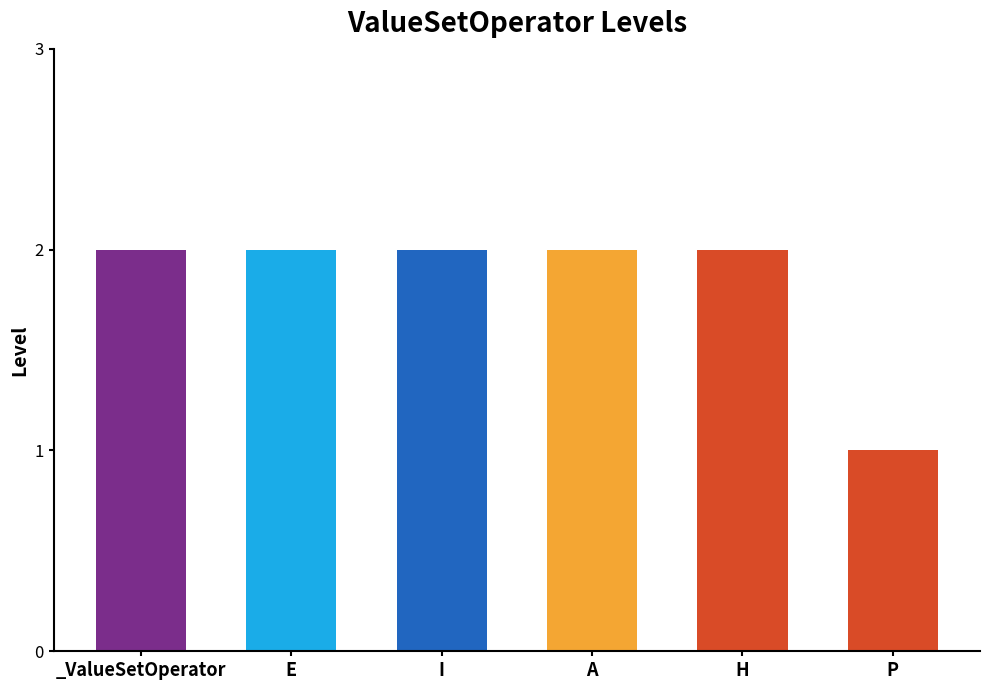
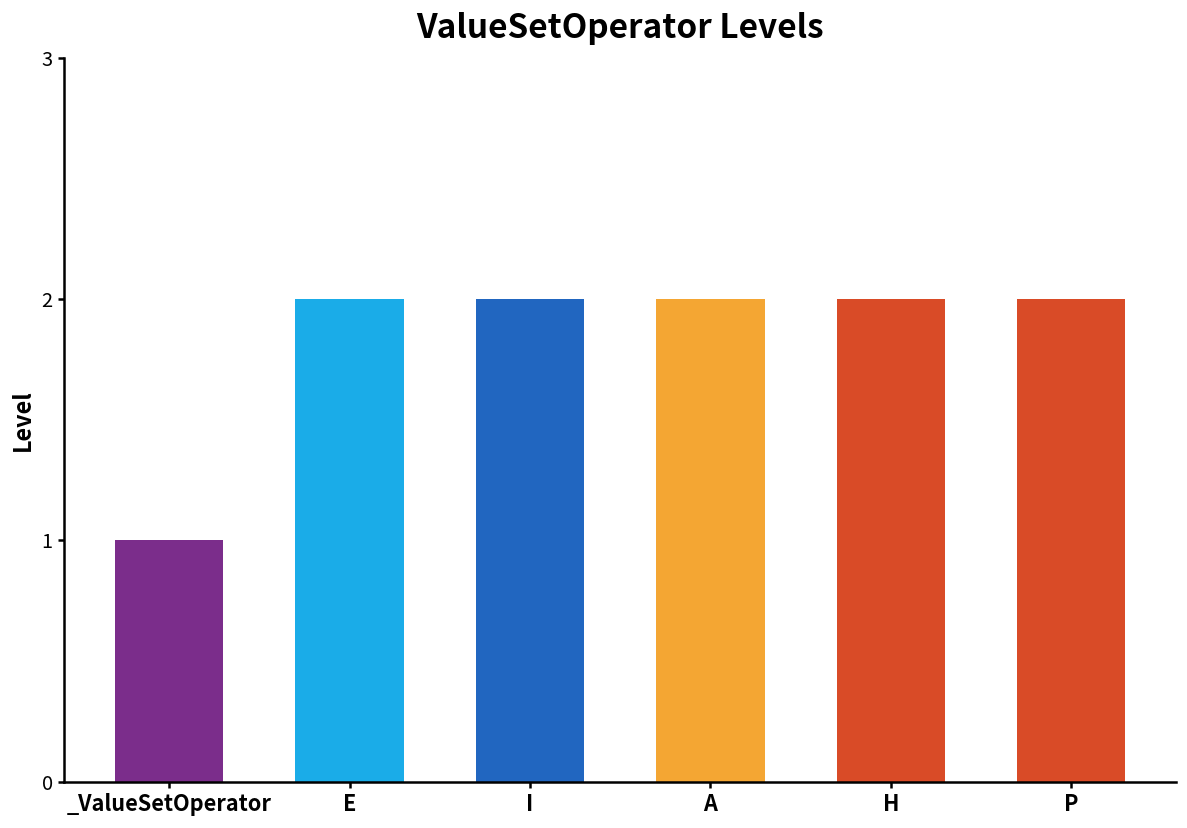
_ValueSetOperator: 2 -> 1
P: 1 -> 2
